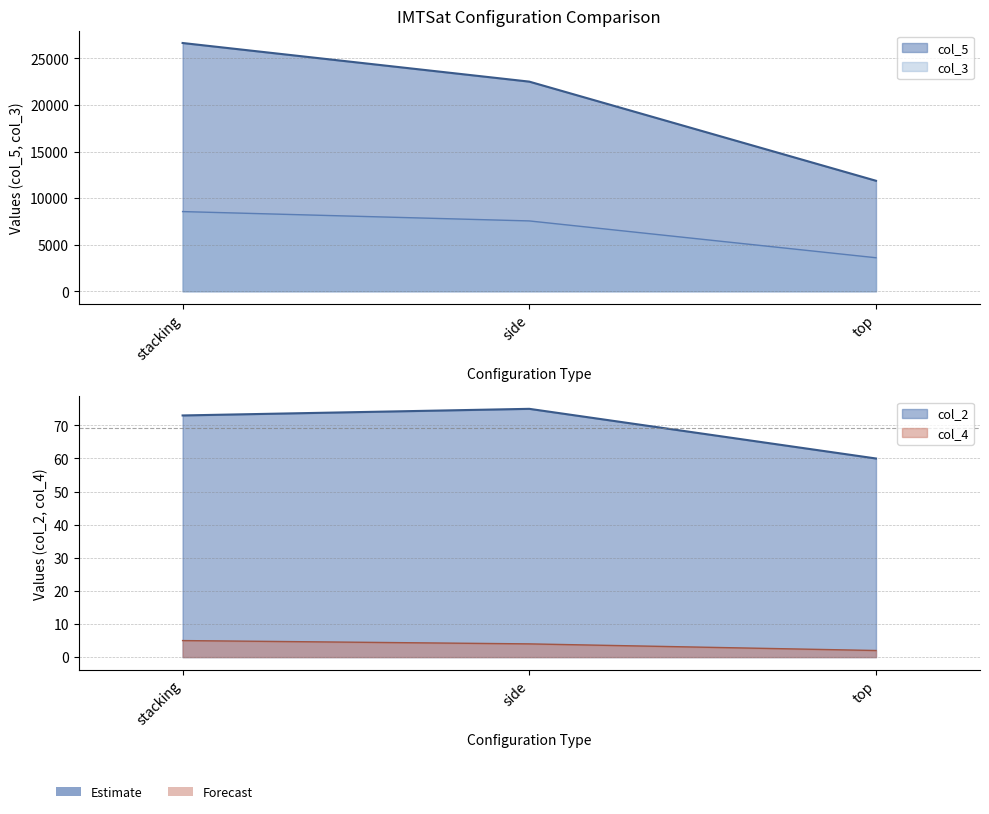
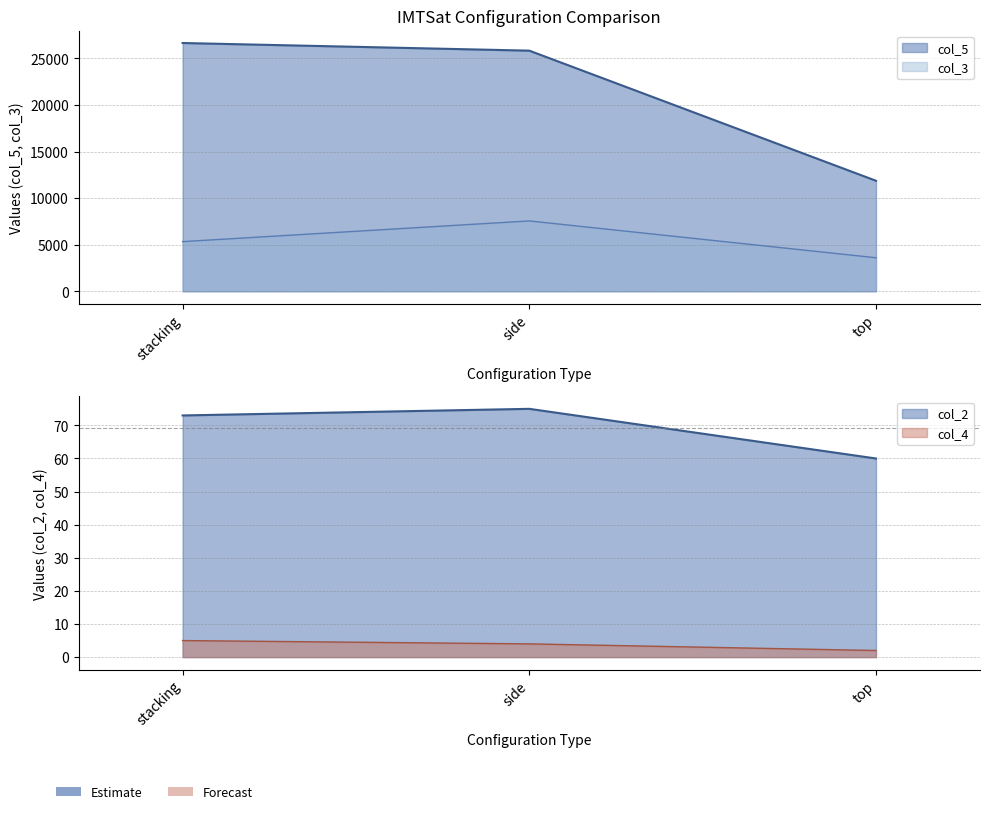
IMTSat Configuration Comparison, col_3, stacking: 9000 -> 5000
IMTSat Configuration Comparison, col_5, side: 23000 -> 26000
